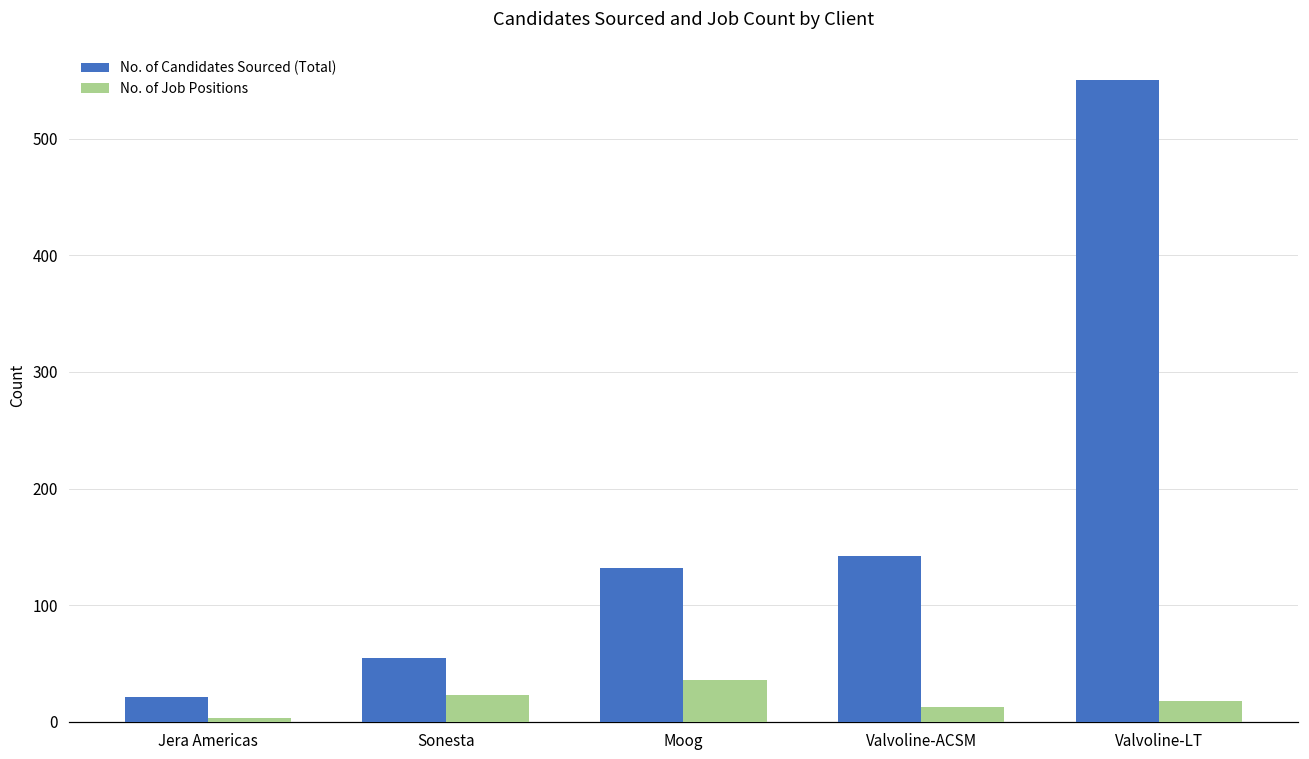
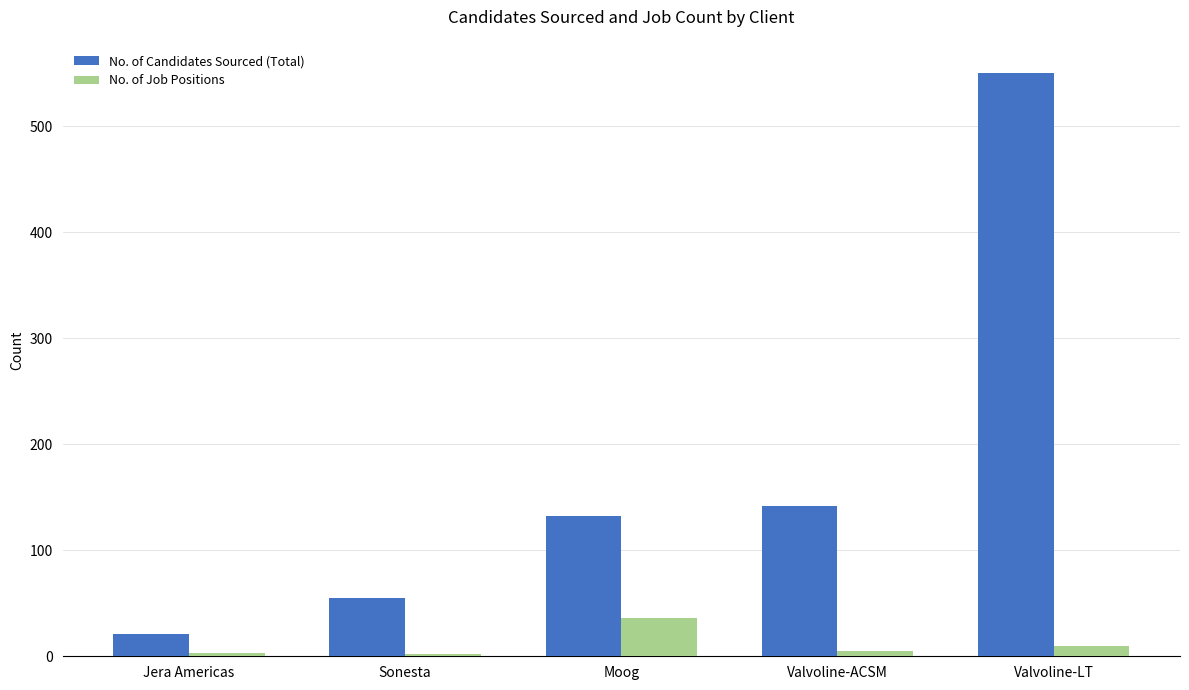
No. of Job Positions, Sonesta: 23 -> 2
No. of Job Positions, Valvoline-ACSM: 13 -> 5
No. of Job Positions, Valvoline-LT: 18 -> 10
